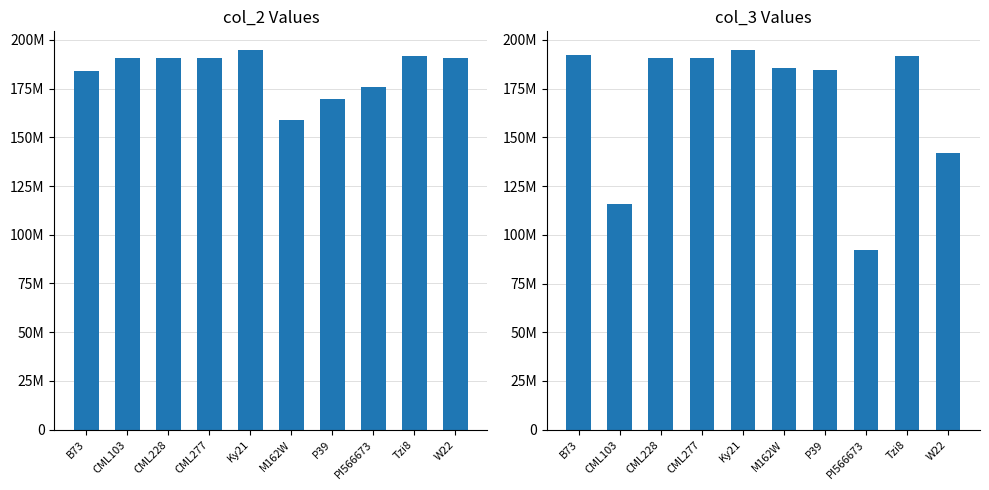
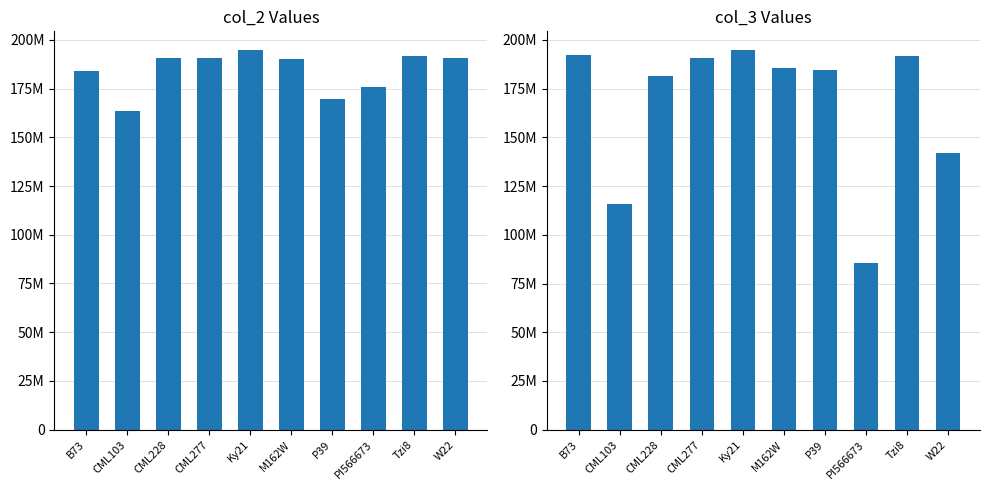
col_2 Values, CML103: 191000000 -> 163000000
col_2 Values, M162W: 159000000 -> 190000000
col_3 Values, CML228: 191000000 -> 181000000
col_3 Values, PI566673: 92000000 -> 86000000
